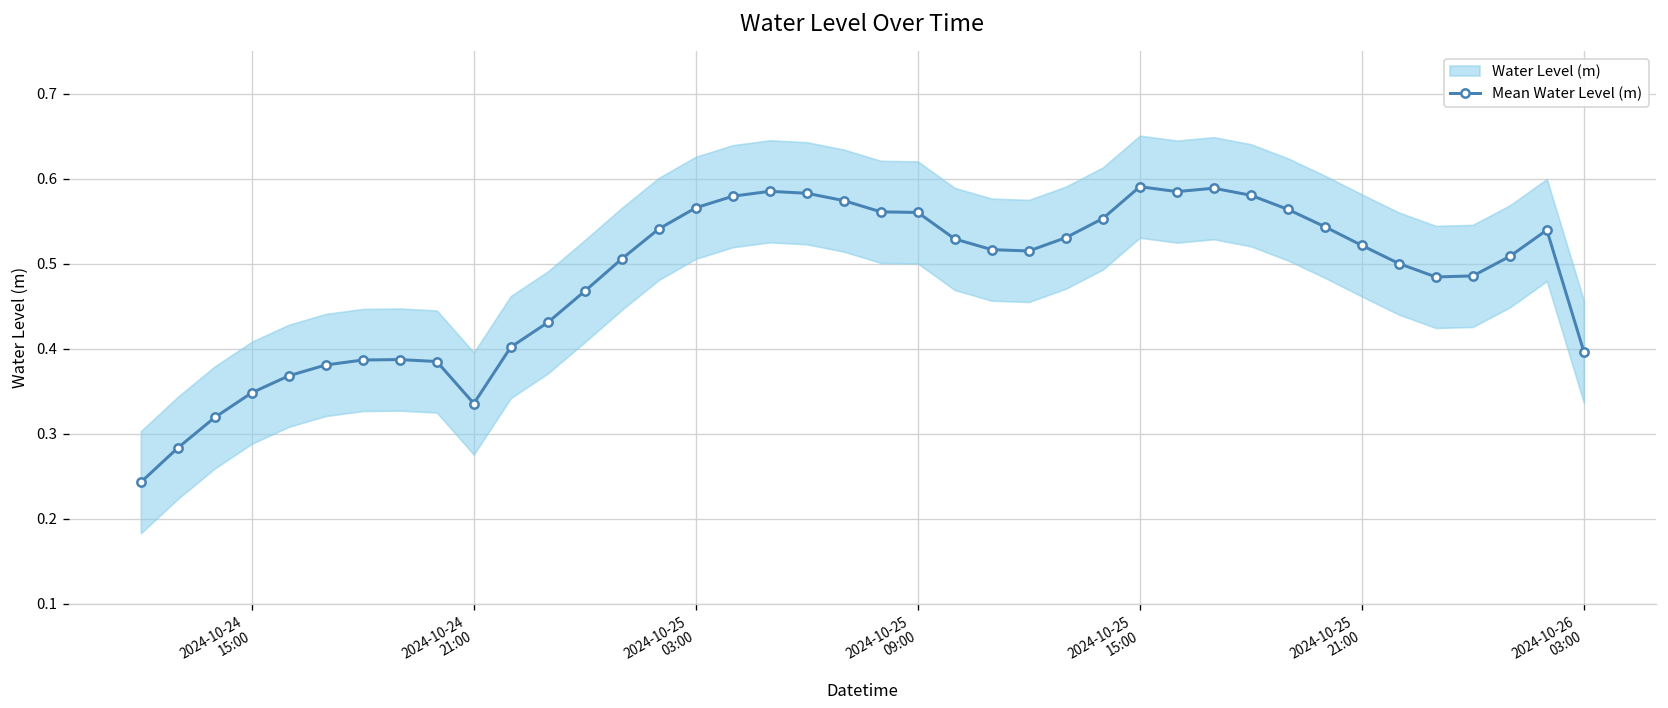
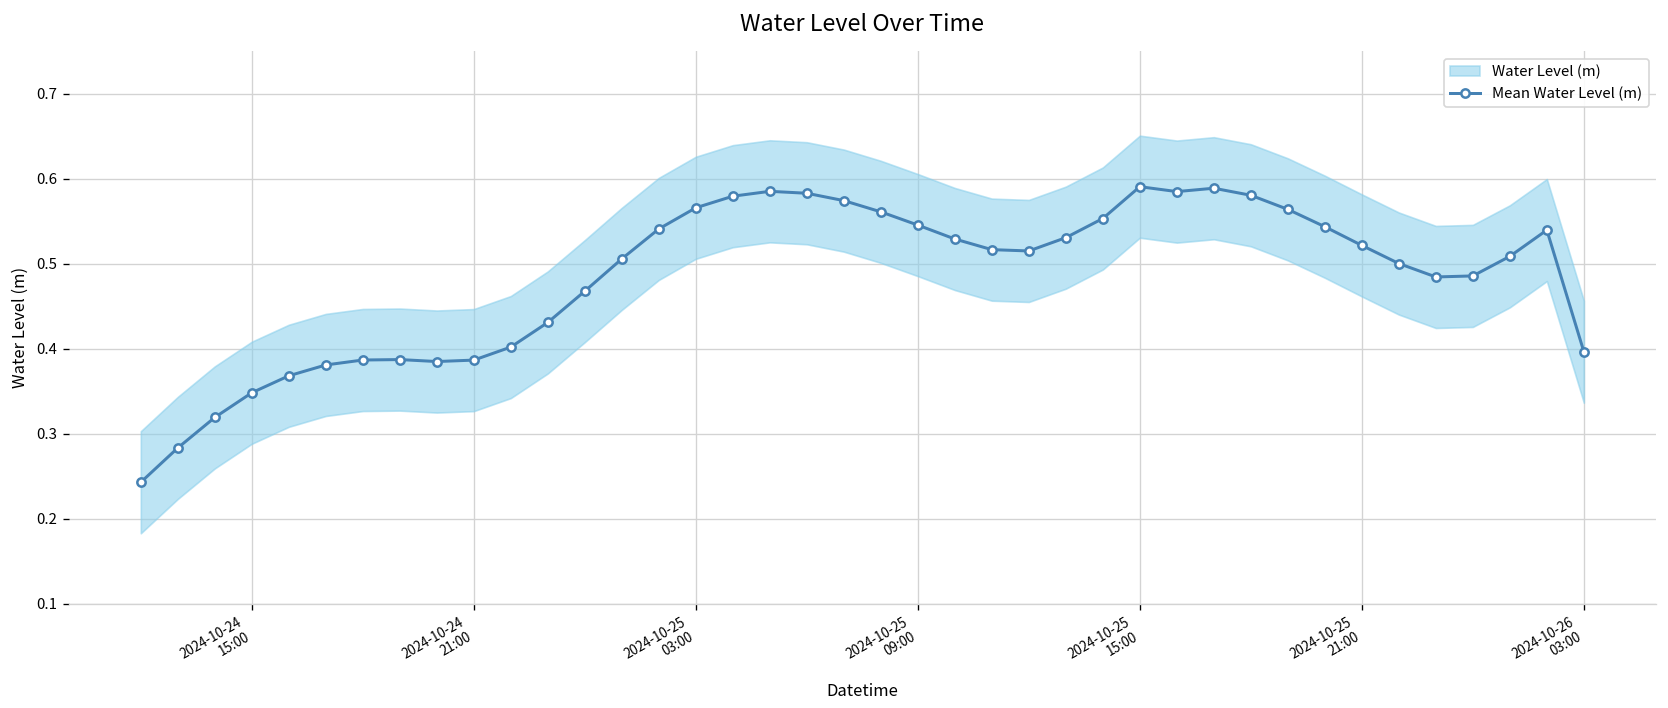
Mean Water Level (m), 2024-10-24 21:00: 0.34 -> 0.39
Mean Water Level (m), 2024-10-25 09:00: 0.56 -> 0.55
